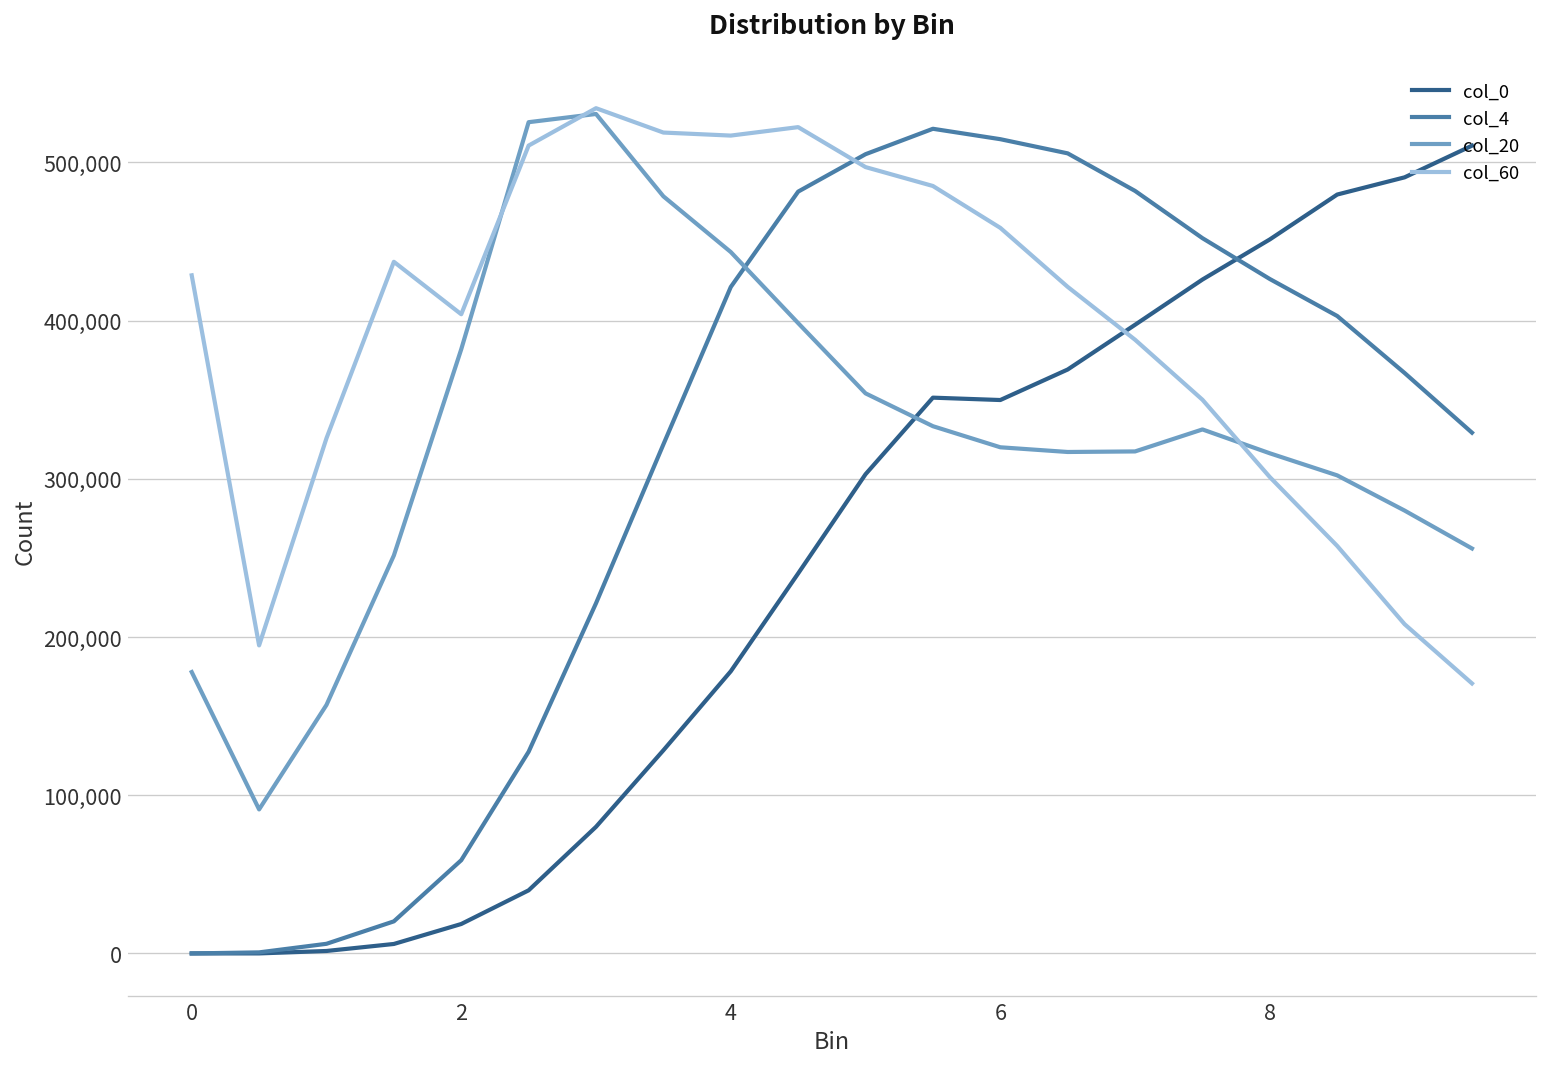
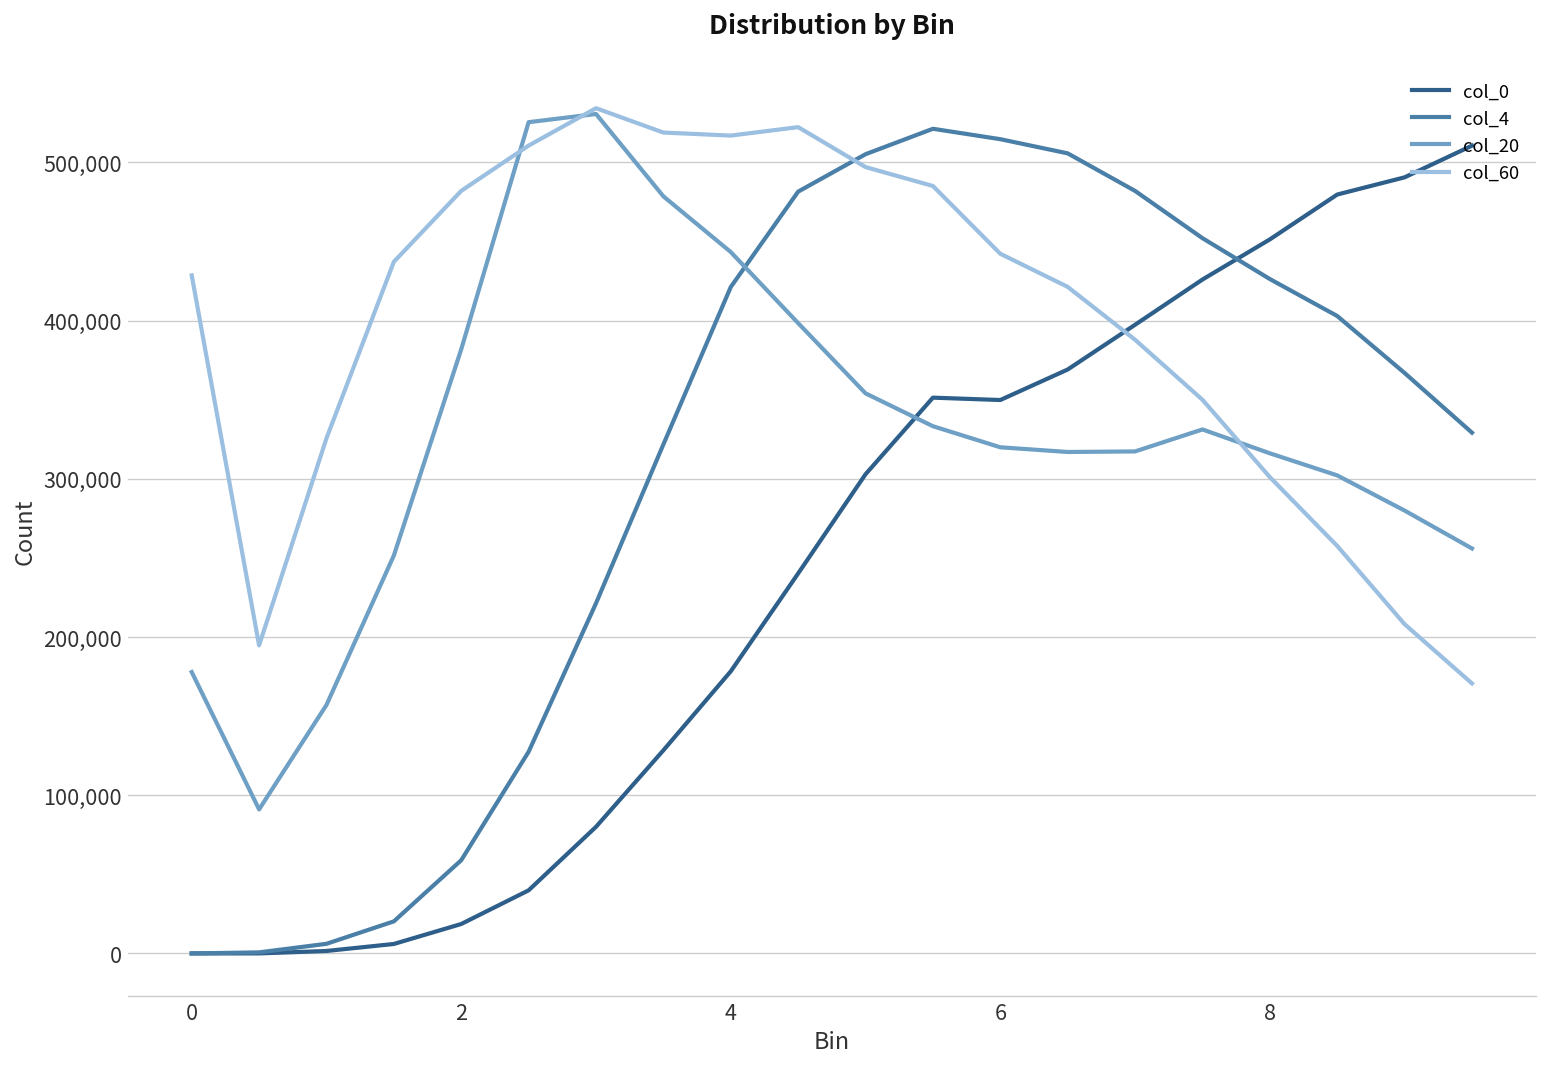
col_60, 2: 404,000 -> 482,000
col_60, 6: 459,000 -> 442,000
